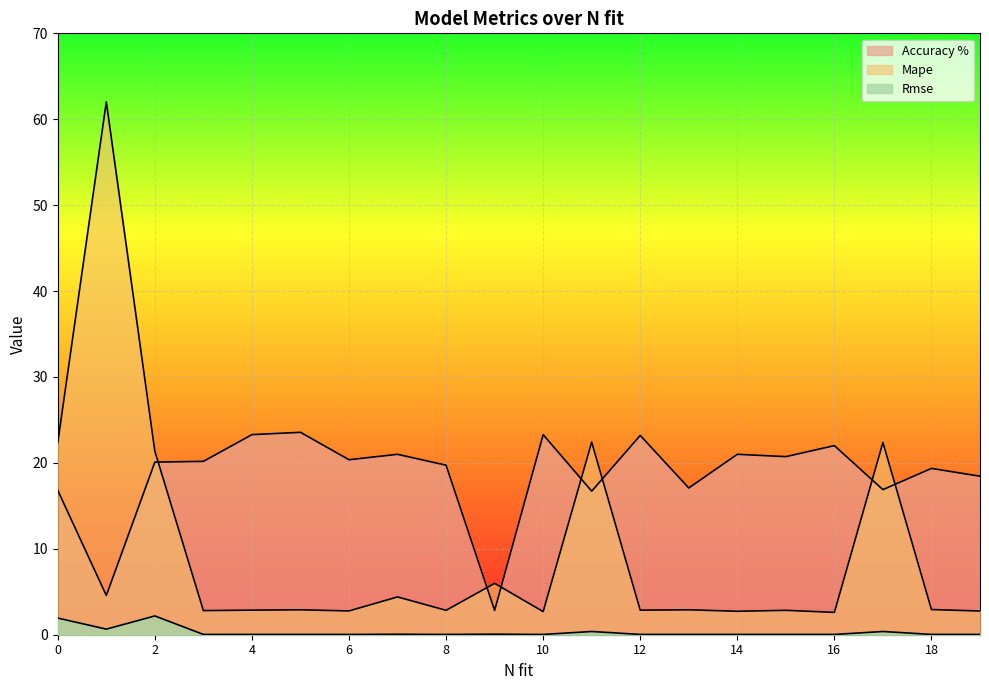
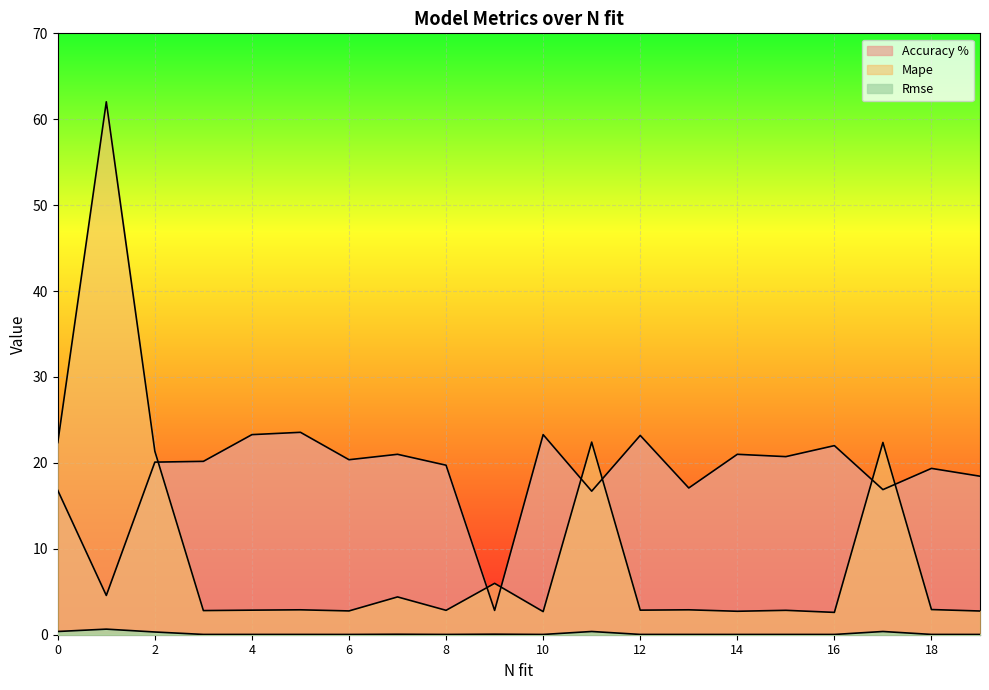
Rmse, 0: 2 -> 0
Rmse, 2: 2 -> 0
